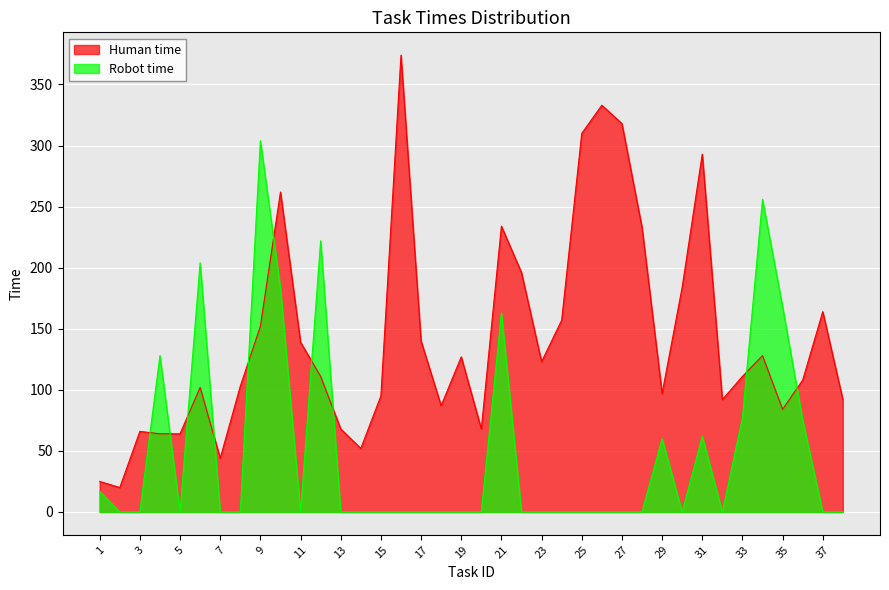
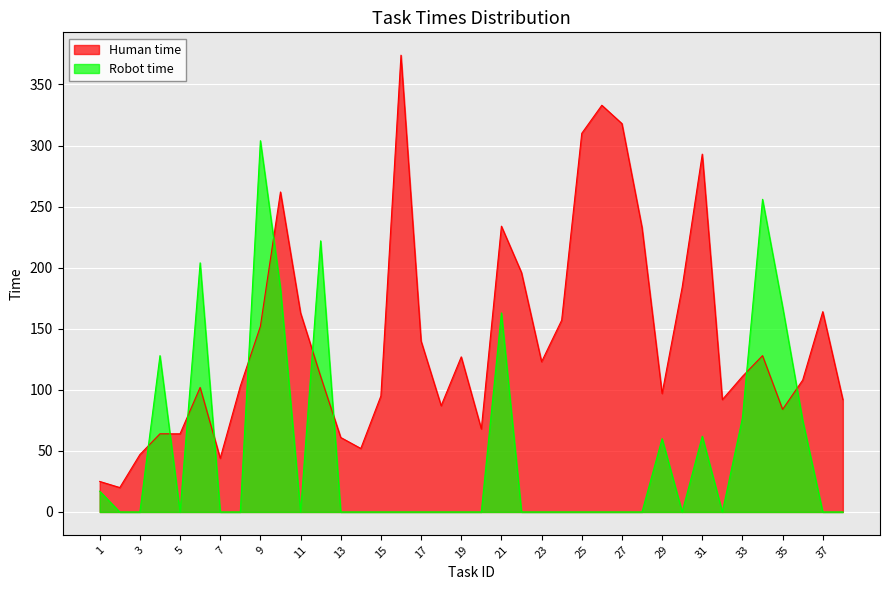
Human time, 3: 66 -> 47
Human time, 11: 139 -> 163
Human time, 13: 68 -> 61
